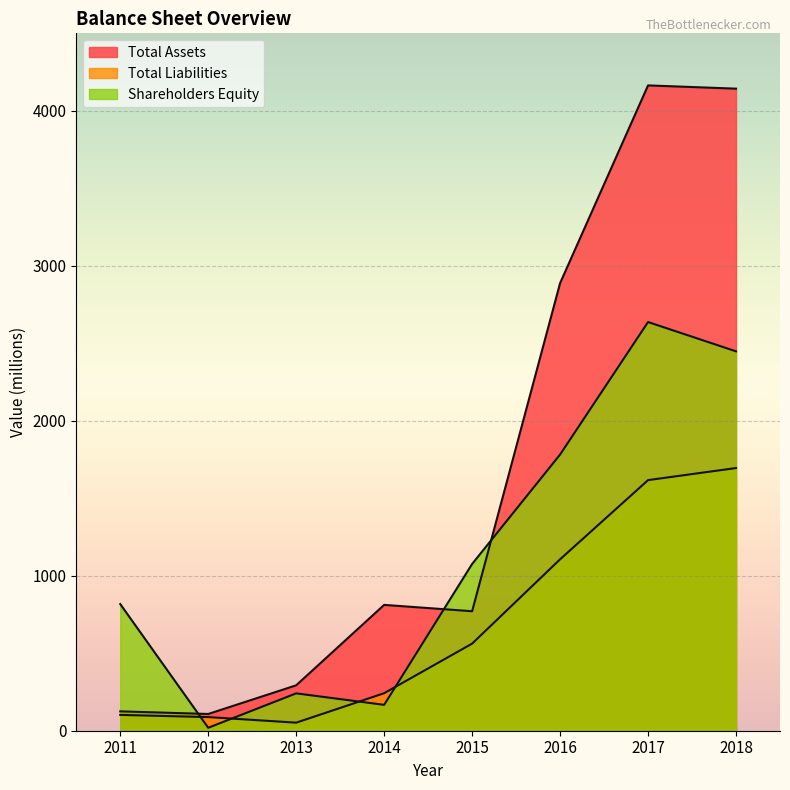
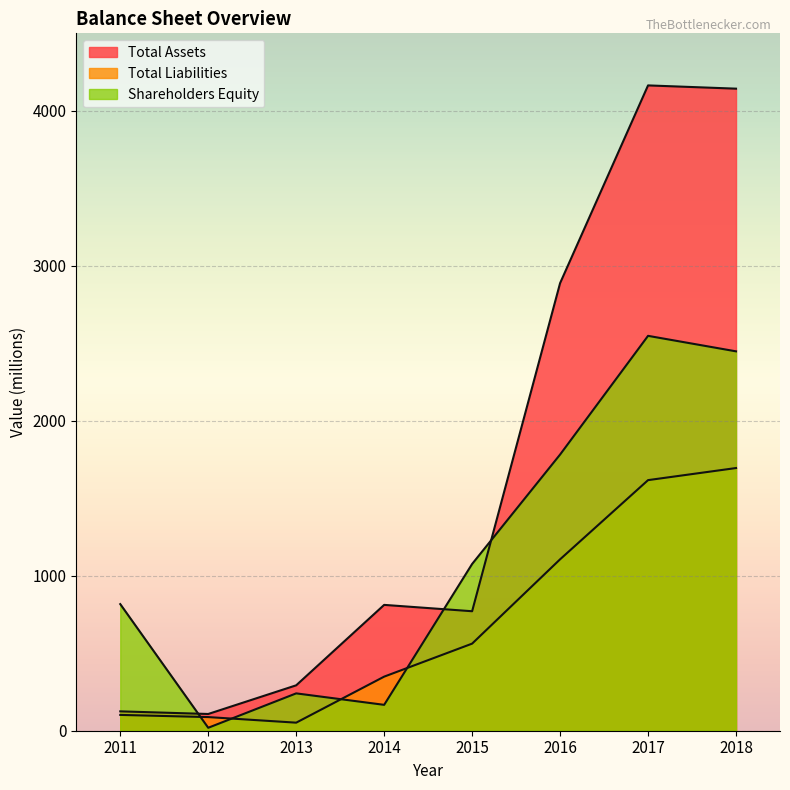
Total Liabilities, 2014: 240 -> 350
Shareholders Equity, 2017: 2640 -> 2550
